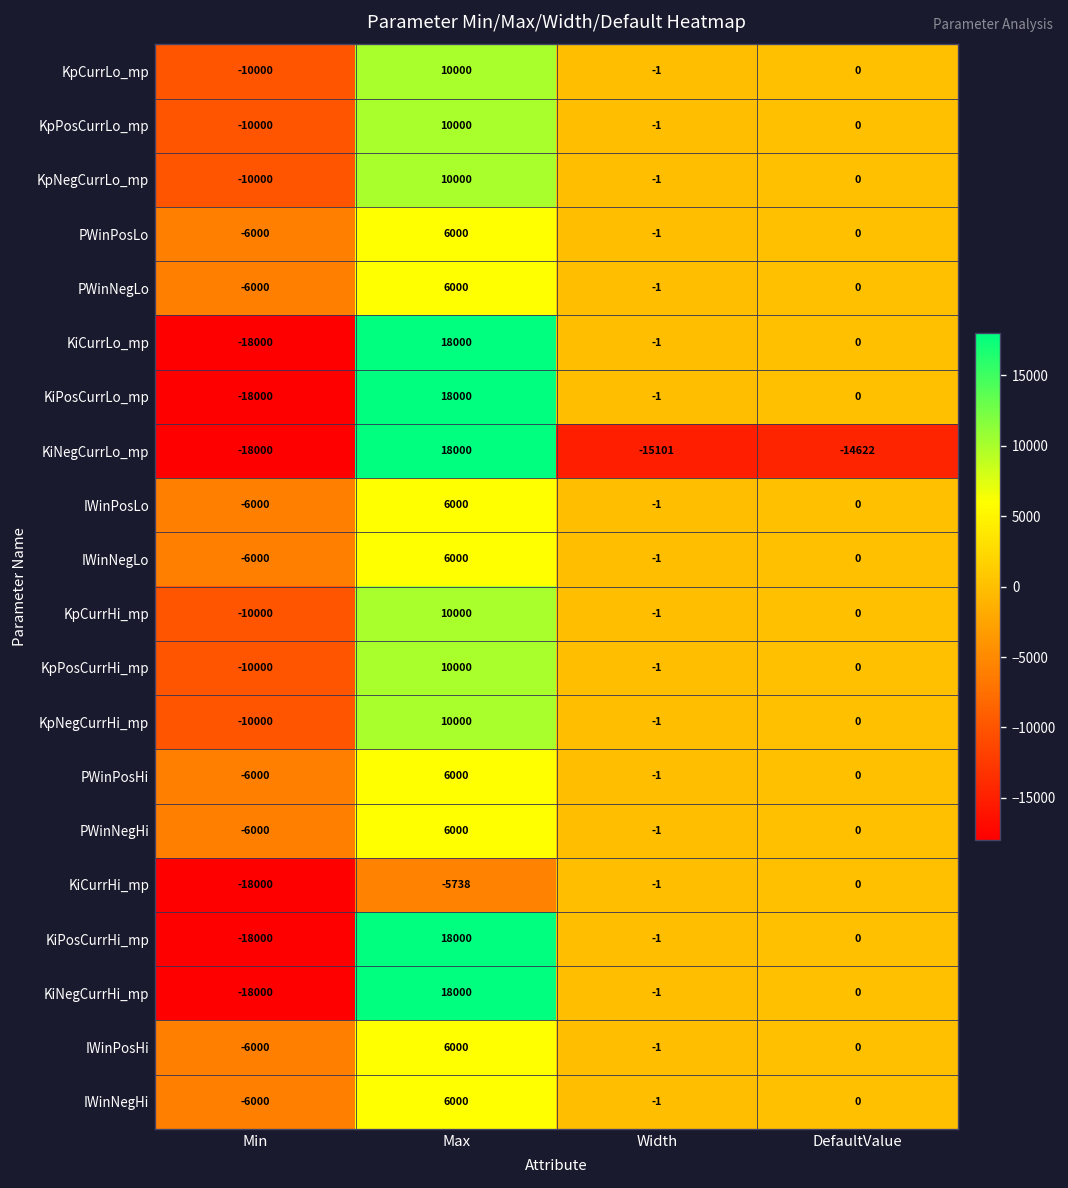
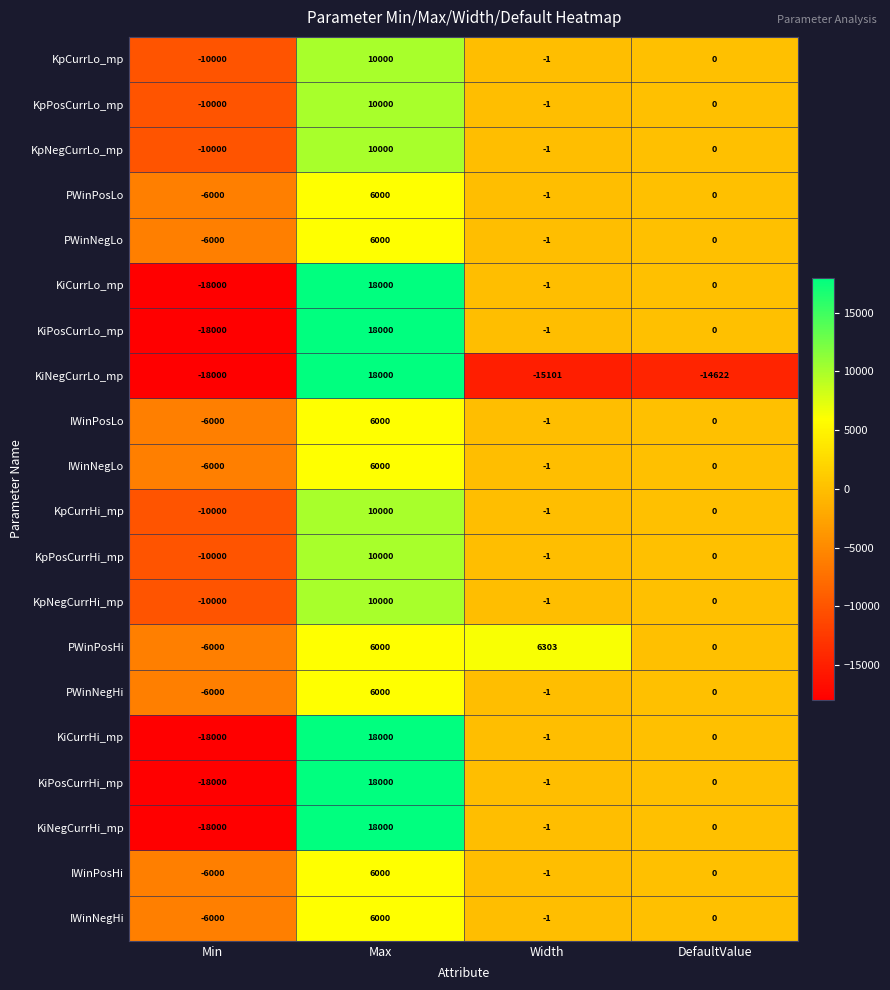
PWinPosHi, Width: -1 -> 6303
KiCurrHi_mp, Max: -5738 -> 18000
